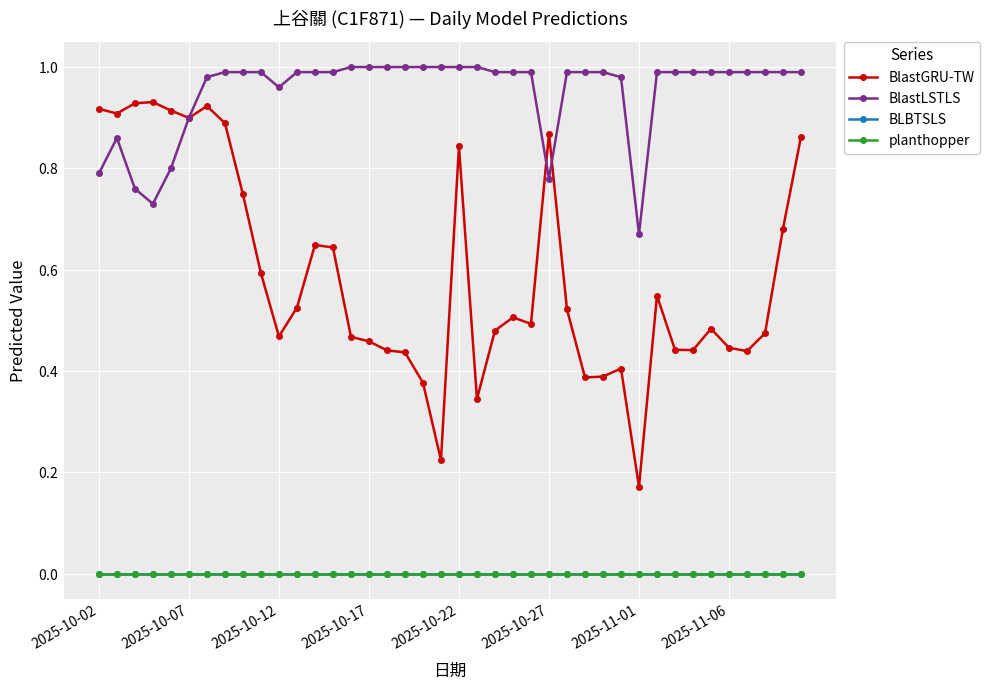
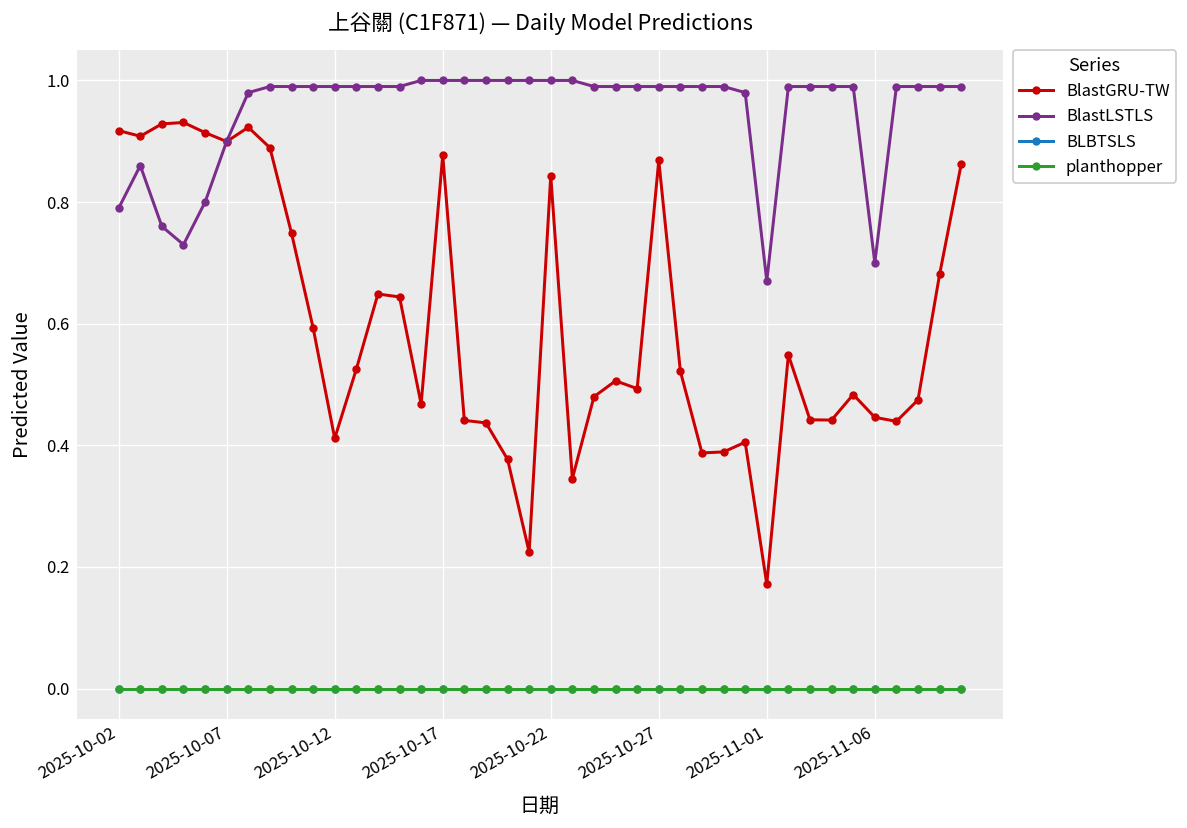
BlastGRU-TW, 2025-10-12: 0.47 -> 0.41
BlastLSTLS, 2025-10-12: 0.96 -> 0.99
BlastGRU-TW, 2025-10-17: 0.46 -> 0.88
BlastLSTLS, 2025-10-27: 0.78 -> 0.99
BlastLSTLS, 2025-11-06: 0.99 -> 0.70
